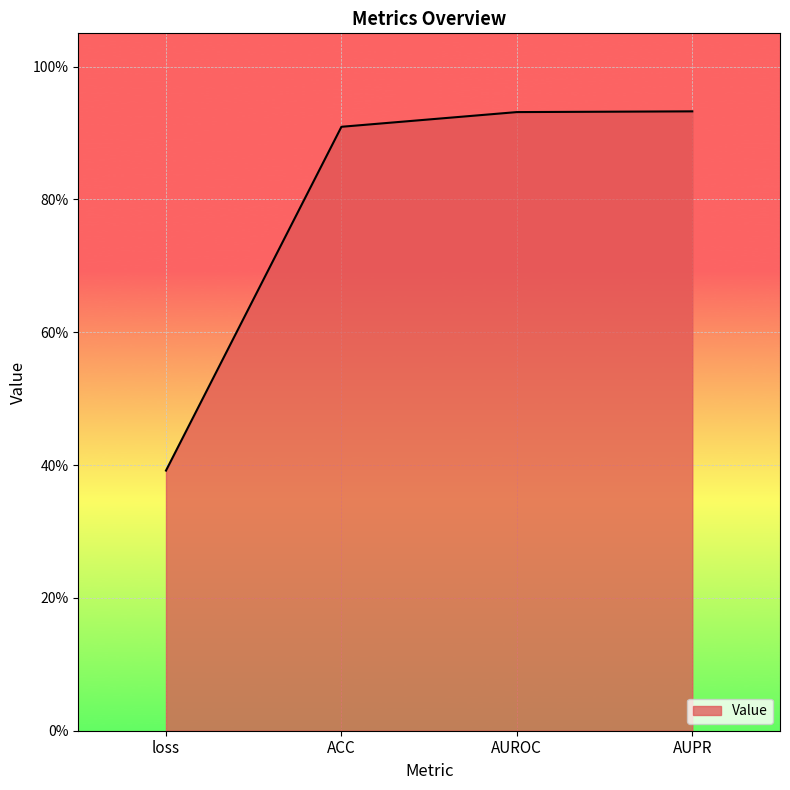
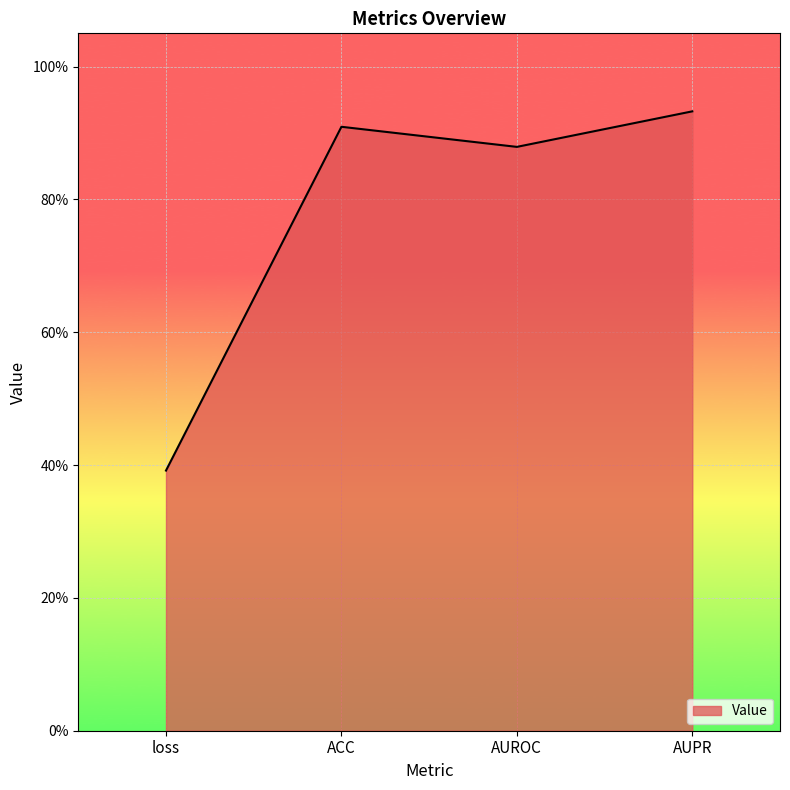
AUROC: 93% -> 88%
